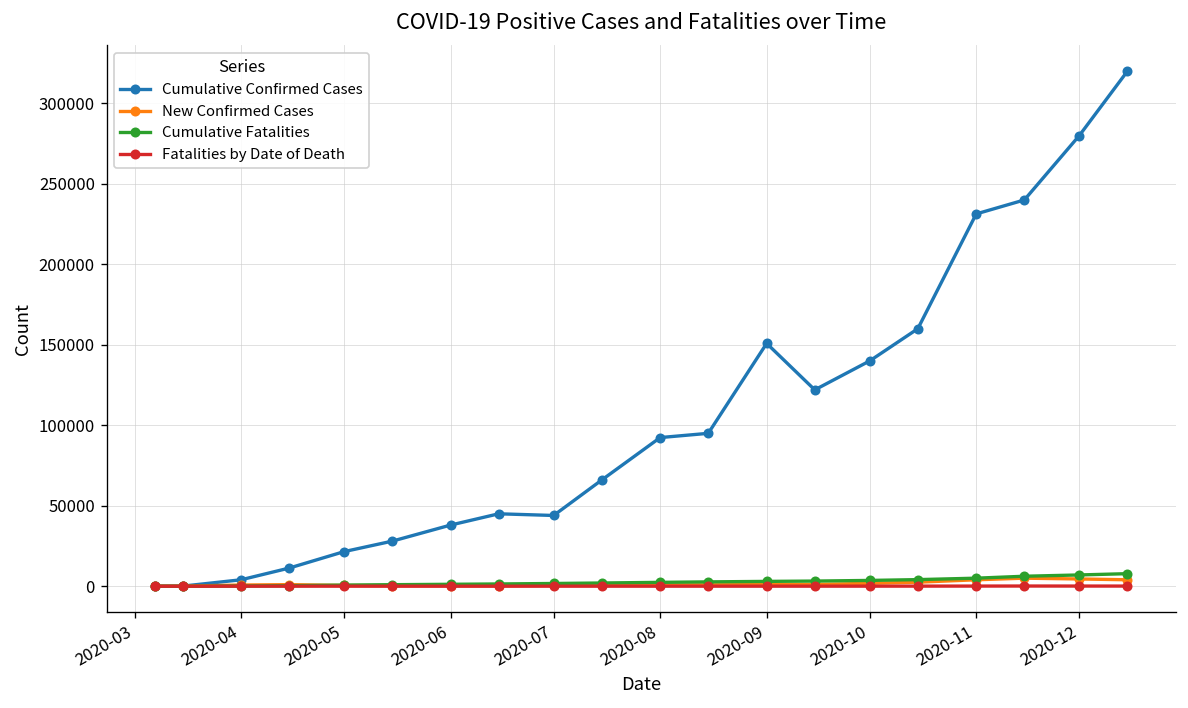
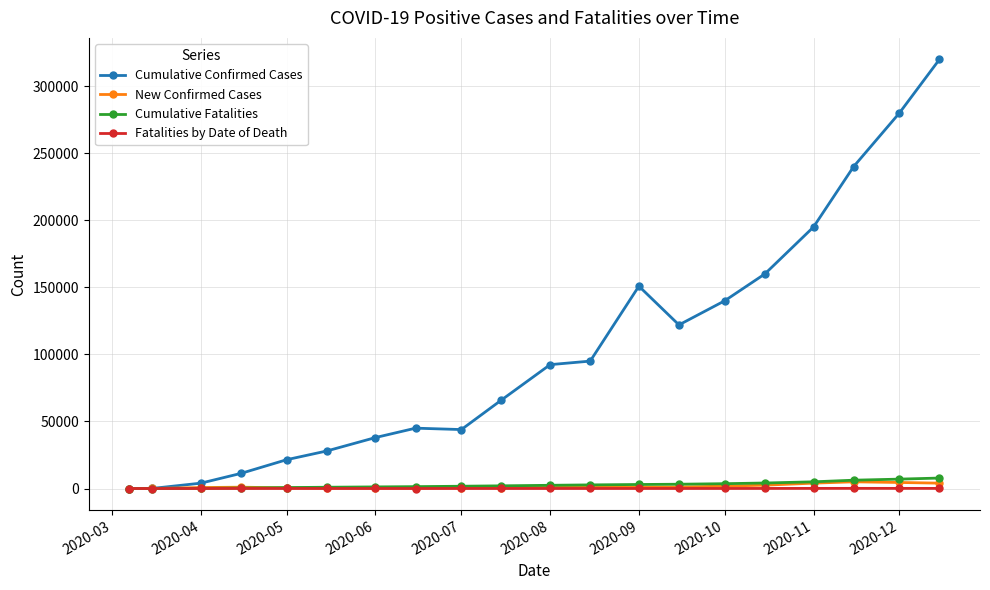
Cumulative Confirmed Cases, 2020-11: 231000 -> 195000
